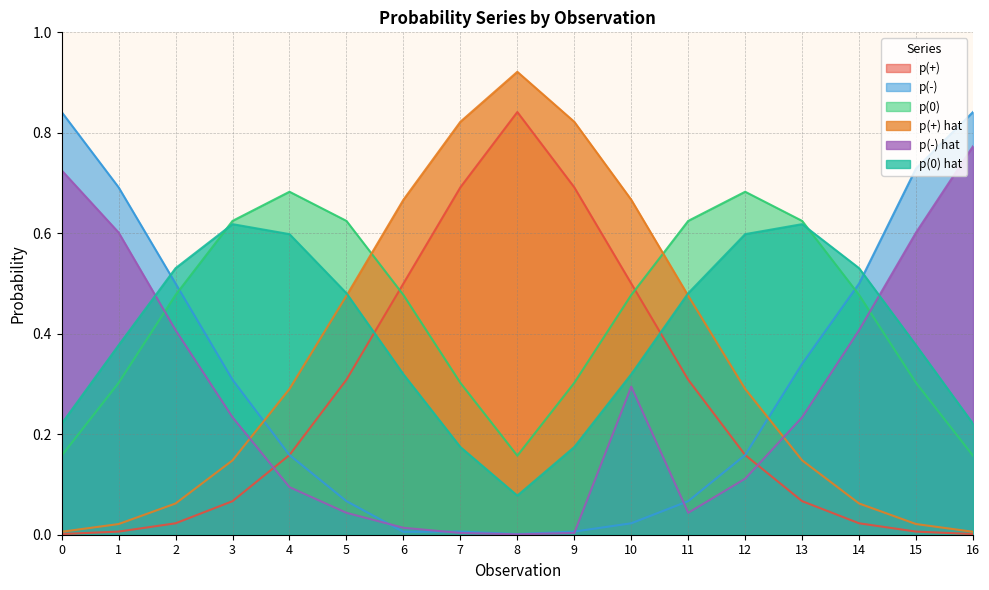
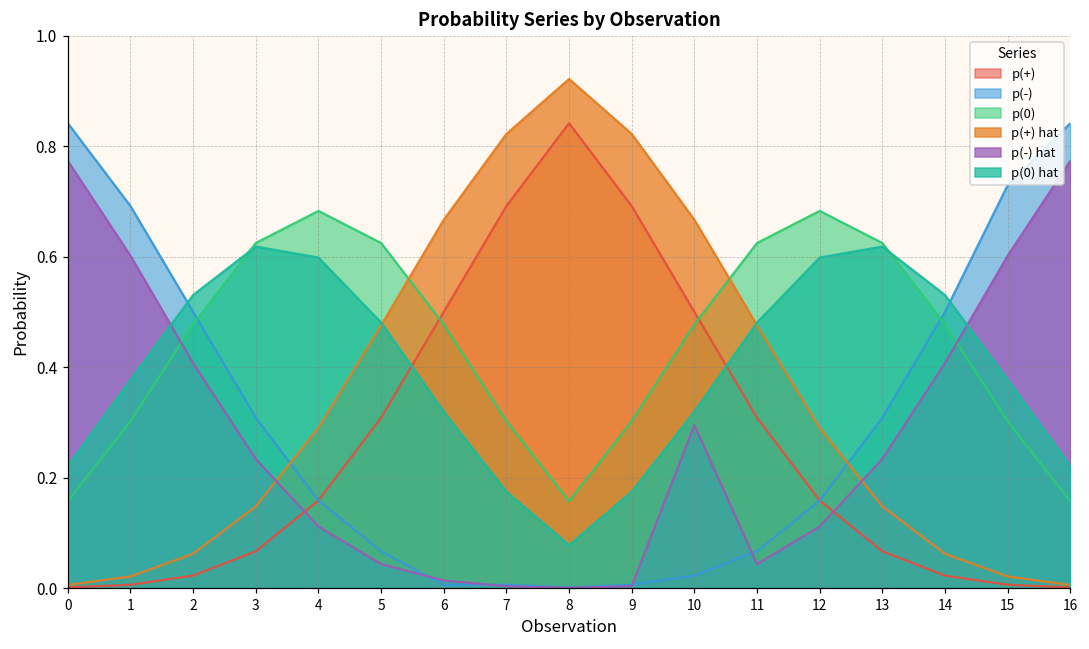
p(-) hat, 0: 0.73 -> 0.77
p(-) hat, 4: 0.09 -> 0.11
p(-), 13: 0.34 -> 0.31
